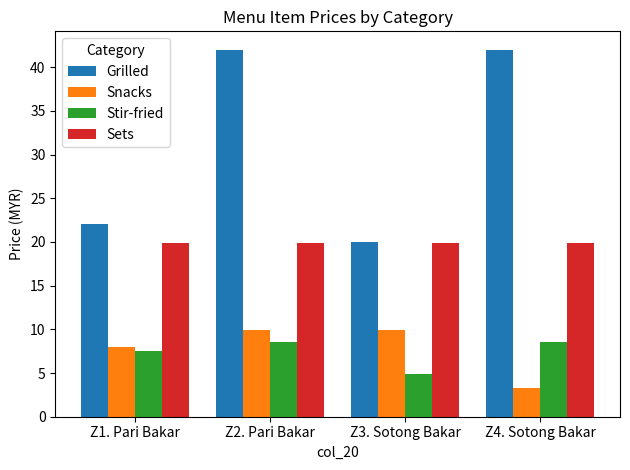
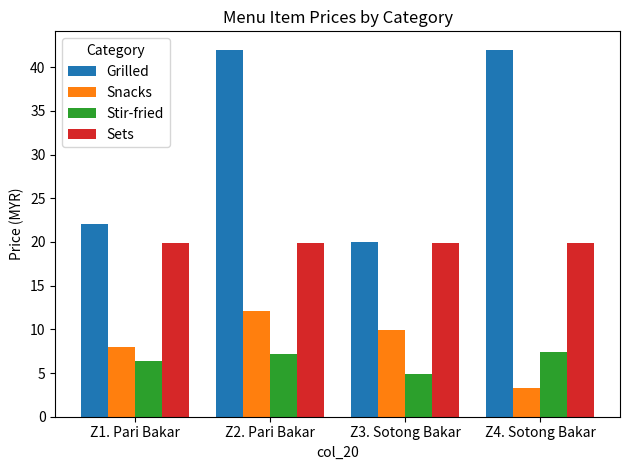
Stir-fried, Z1. Pari Bakar: 8 -> 6
Snacks, Z2. Pari Bakar: 10 -> 12
Stir-fried, Z2. Pari Bakar: 9 -> 7
Stir-fried, Z4. Sotong Bakar: 9 -> 7
